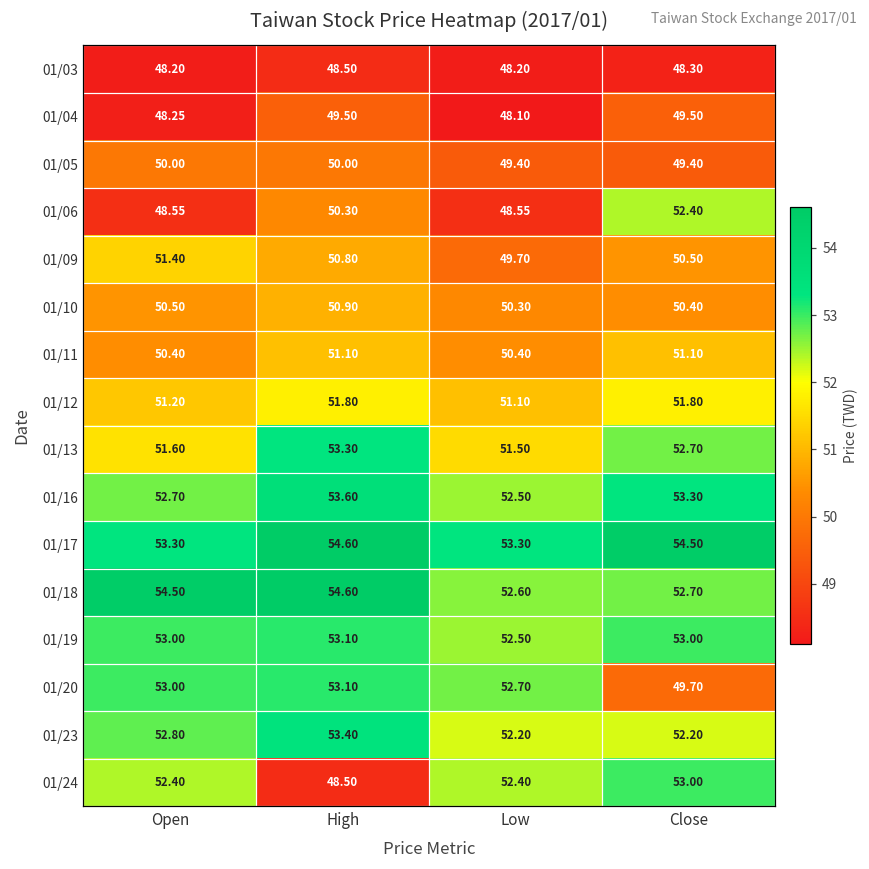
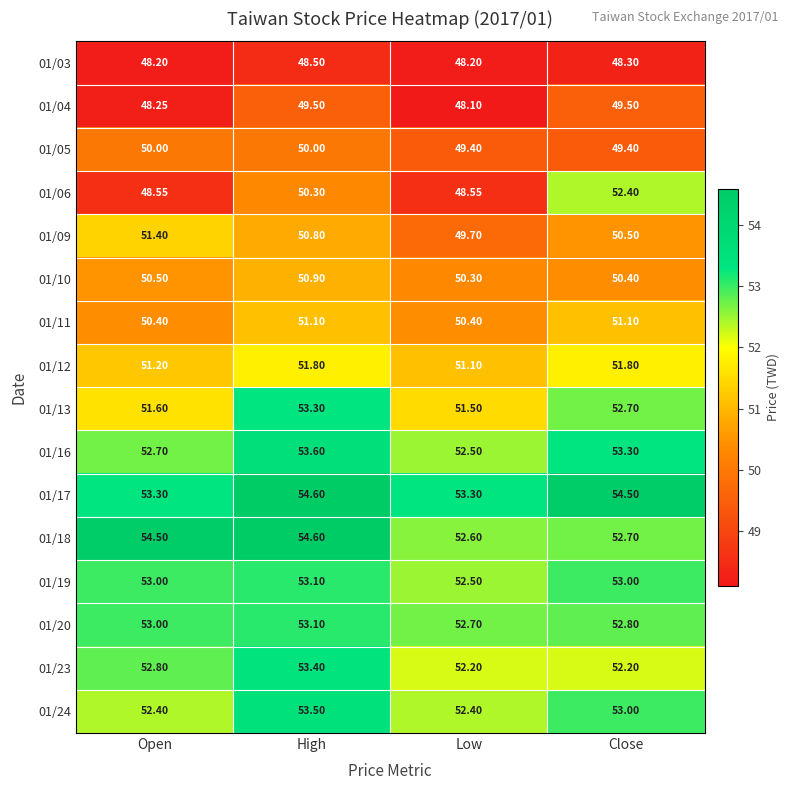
01/20, Close: 49.70 -> 52.80
01/24, High: 48.50 -> 53.50
